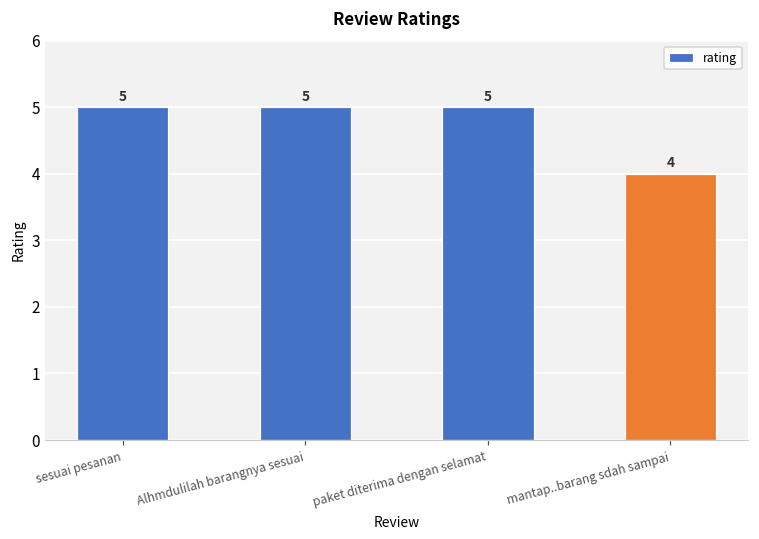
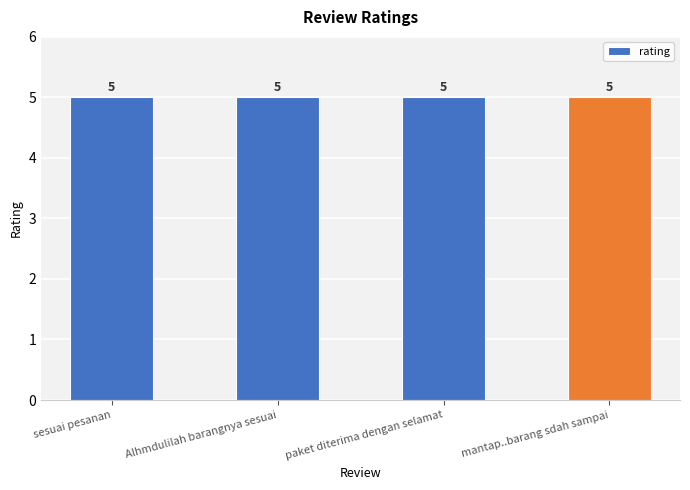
mantap..barang sdah sampai: 4 -> 5
